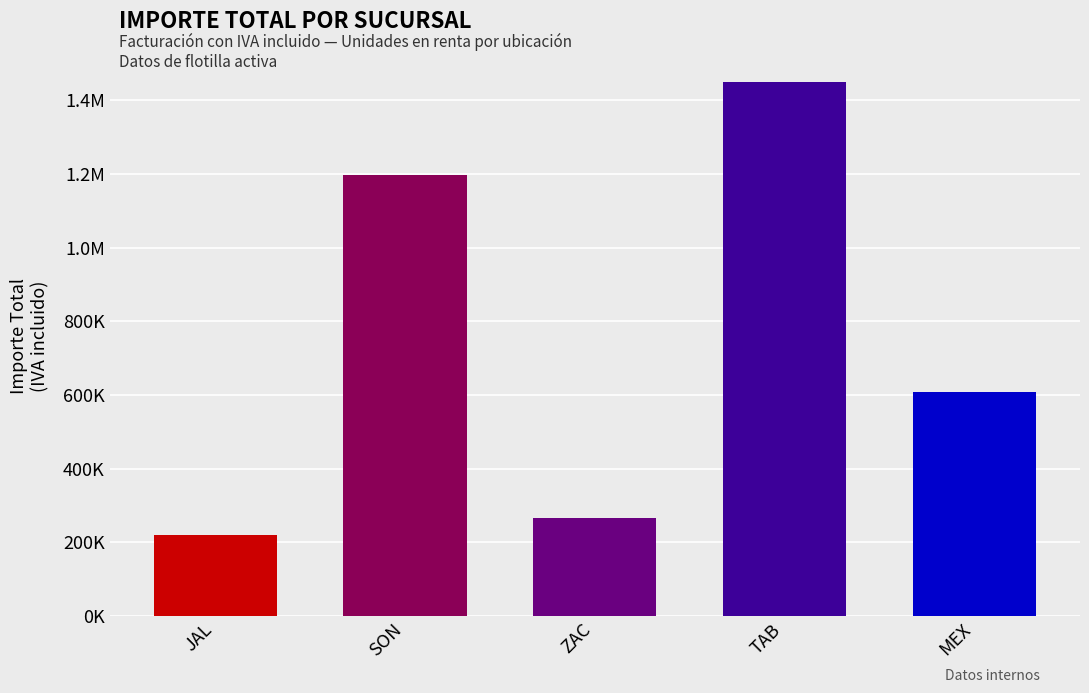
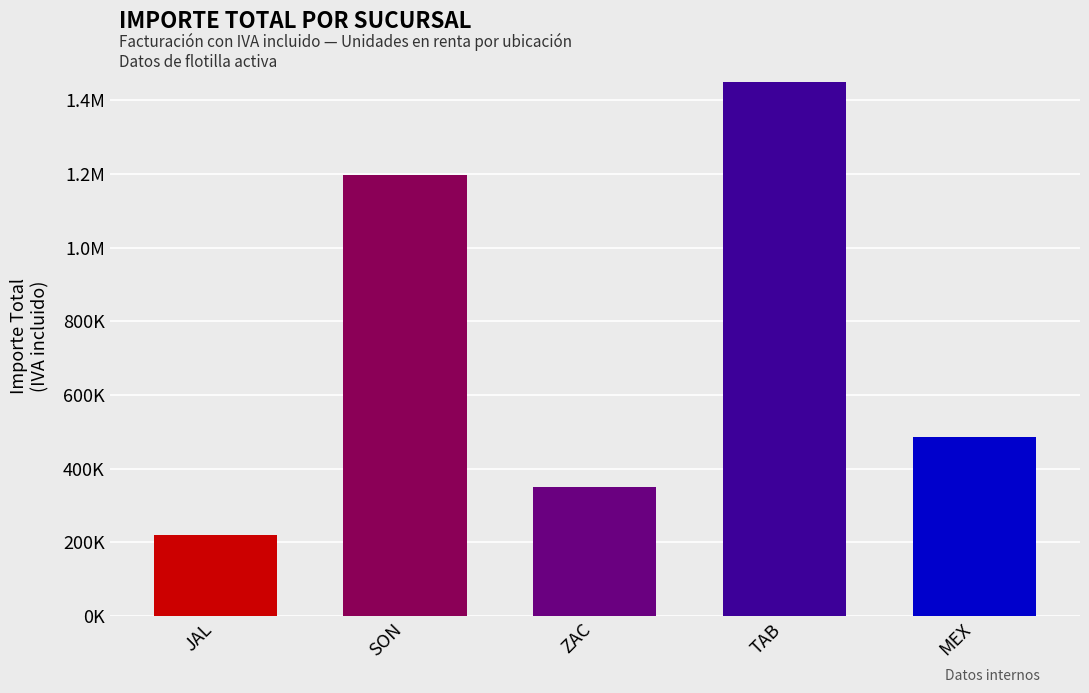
ZAC: 270000 -> 350000
MEX: 610000 -> 490000
